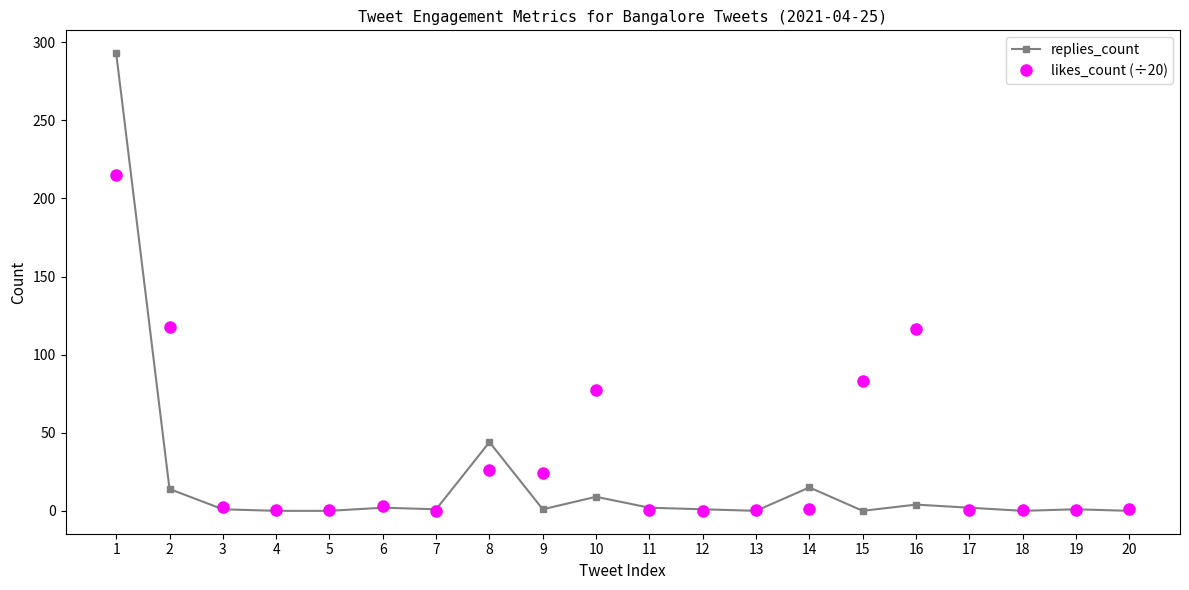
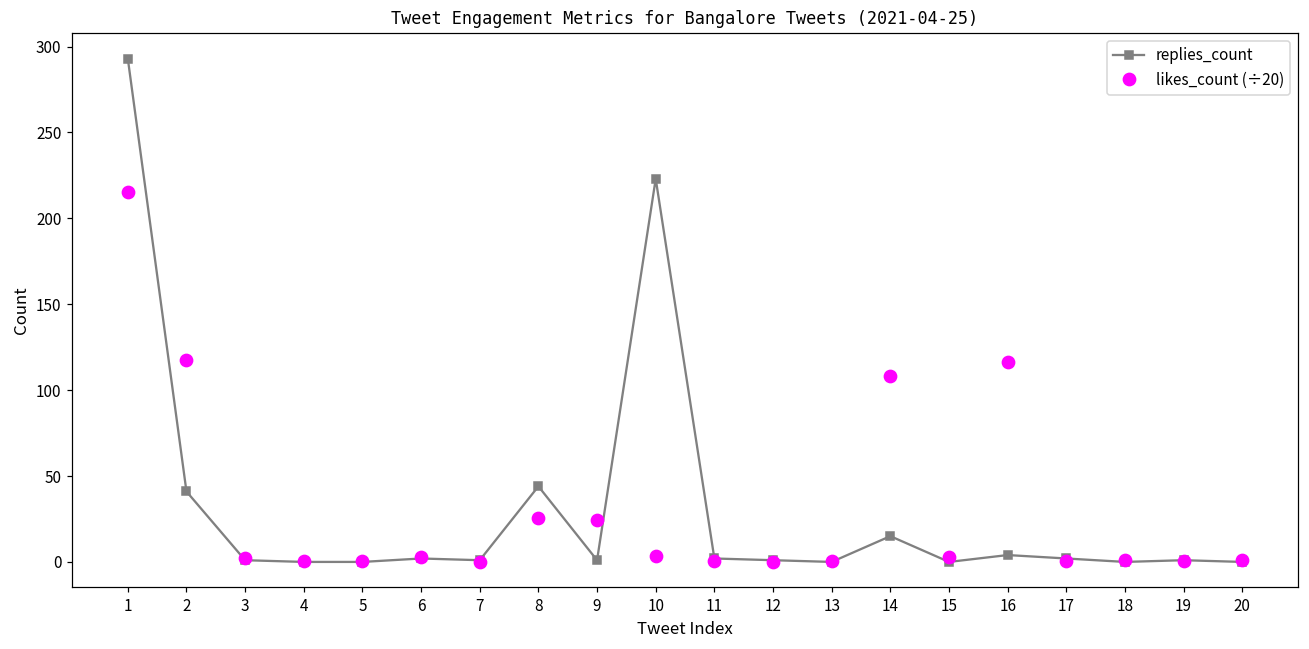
replies_count, 2: 14 -> 41
replies_count, 10: 9 -> 223
likes_count (÷20), 10: 77 -> 4
likes_count (÷20), 14: 1 -> 108
likes_count (÷20), 15: 83 -> 3
